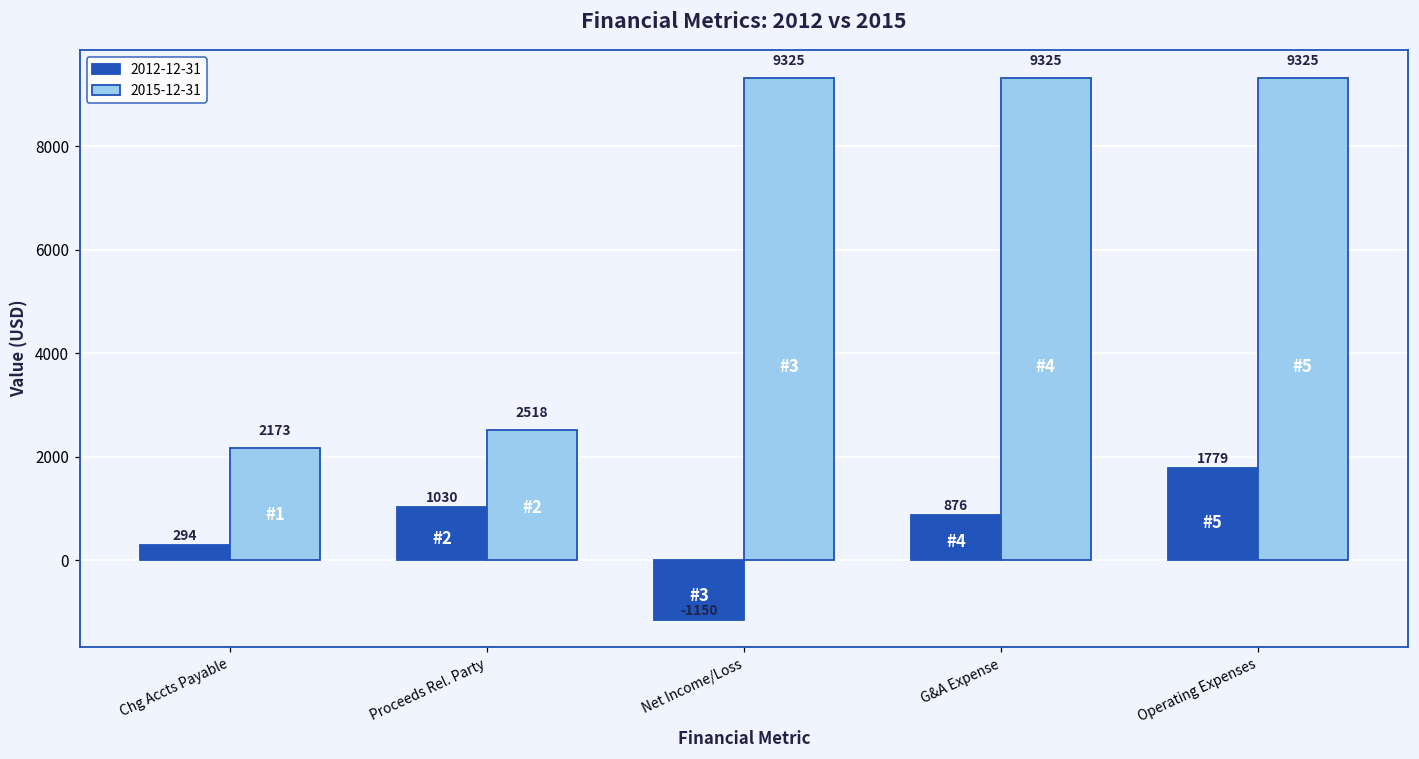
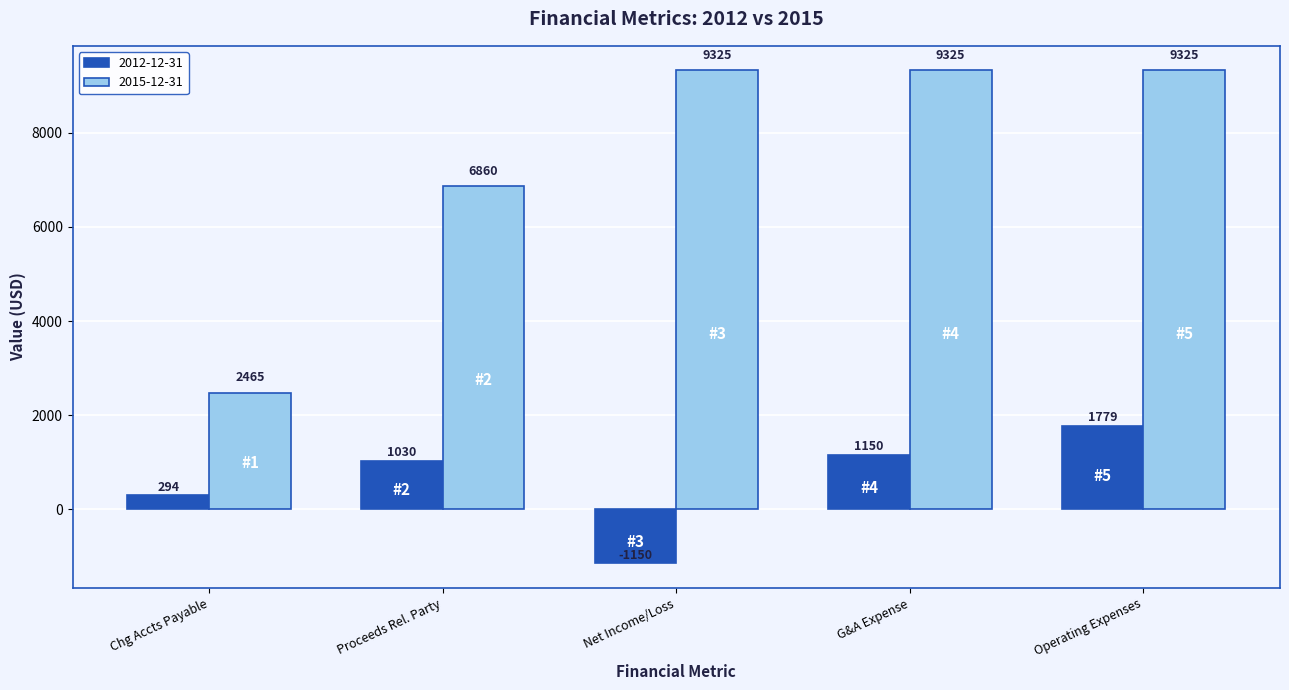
2015-12-31, Chg Accts Payable: 2173 -> 2465
2015-12-31, Proceeds Rel. Party: 2518 -> 6860
2012-12-31, G&A Expense: 876 -> 1150
